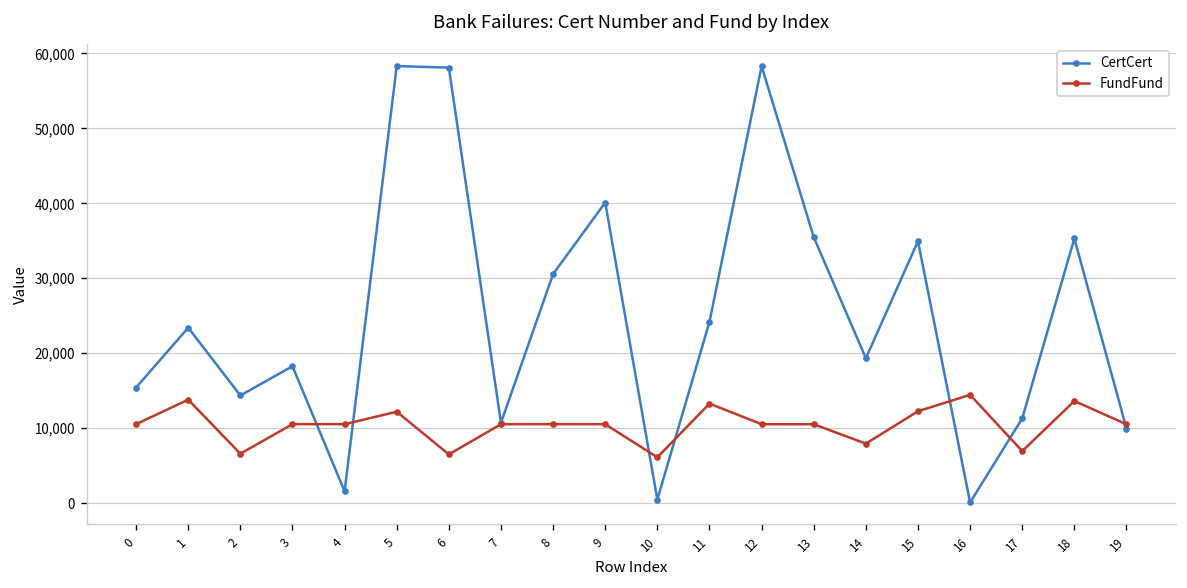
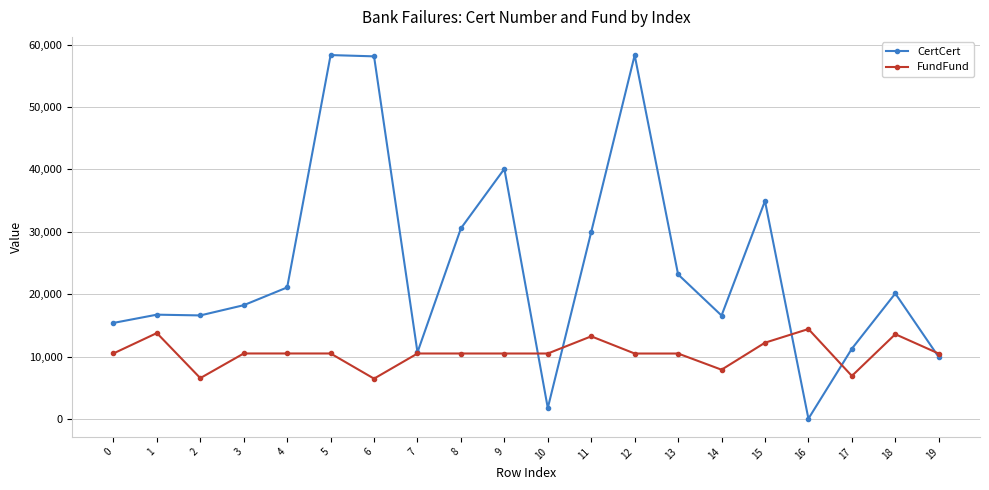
CertCert, 1: 23,000 -> 17,000
CertCert, 2: 14,000 -> 17,000
CertCert, 4: 2,000 -> 21,000
FundFund, 5: 12,000 -> 11,000
CertCert, 10: 0 -> 2,000
FundFund, 10: 6,000 -> 11,000
CertCert, 11: 24,000 -> 30,000
CertCert, 13: 35,000 -> 23,000
CertCert, 14: 19,000 -> 17,000
CertCert, 18: 35,000 -> 20,000
